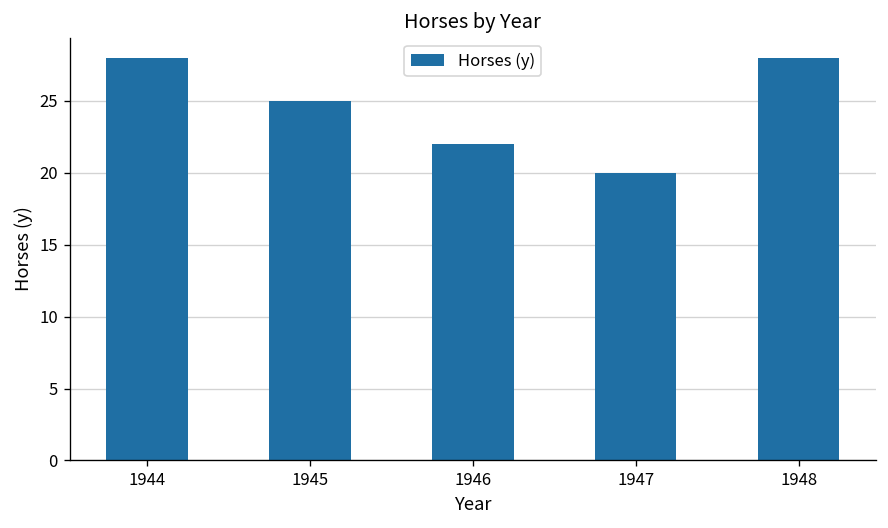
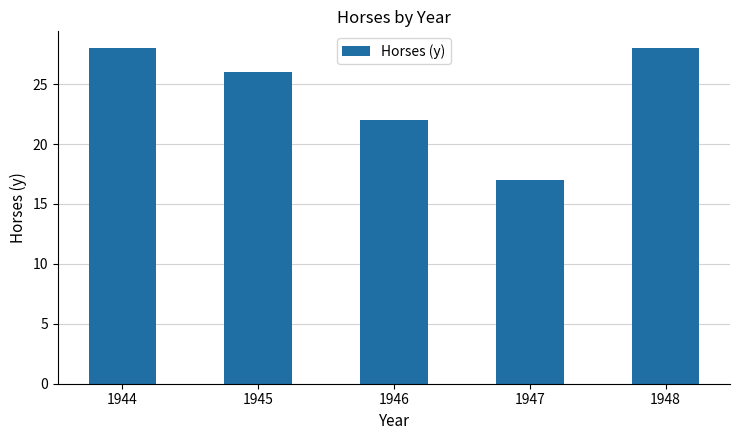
1945: 25 -> 26
1947: 20 -> 17
